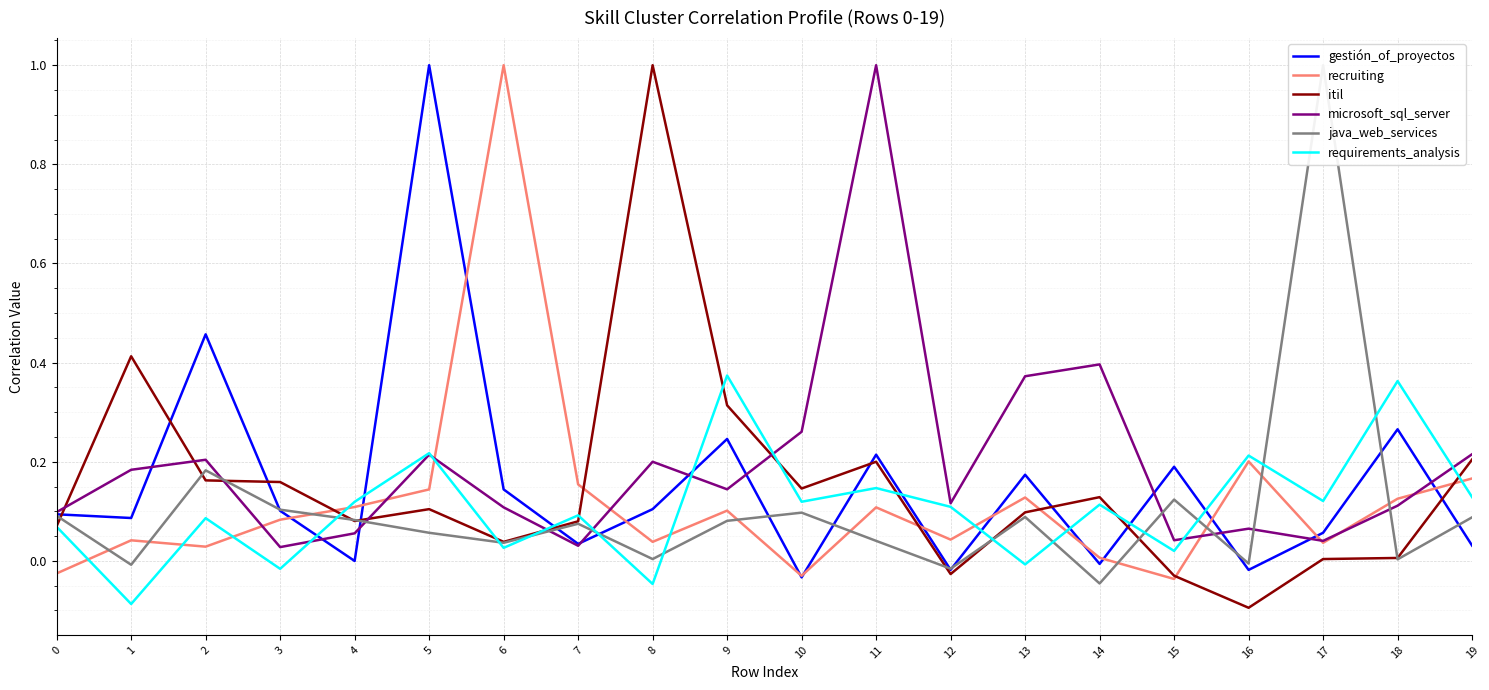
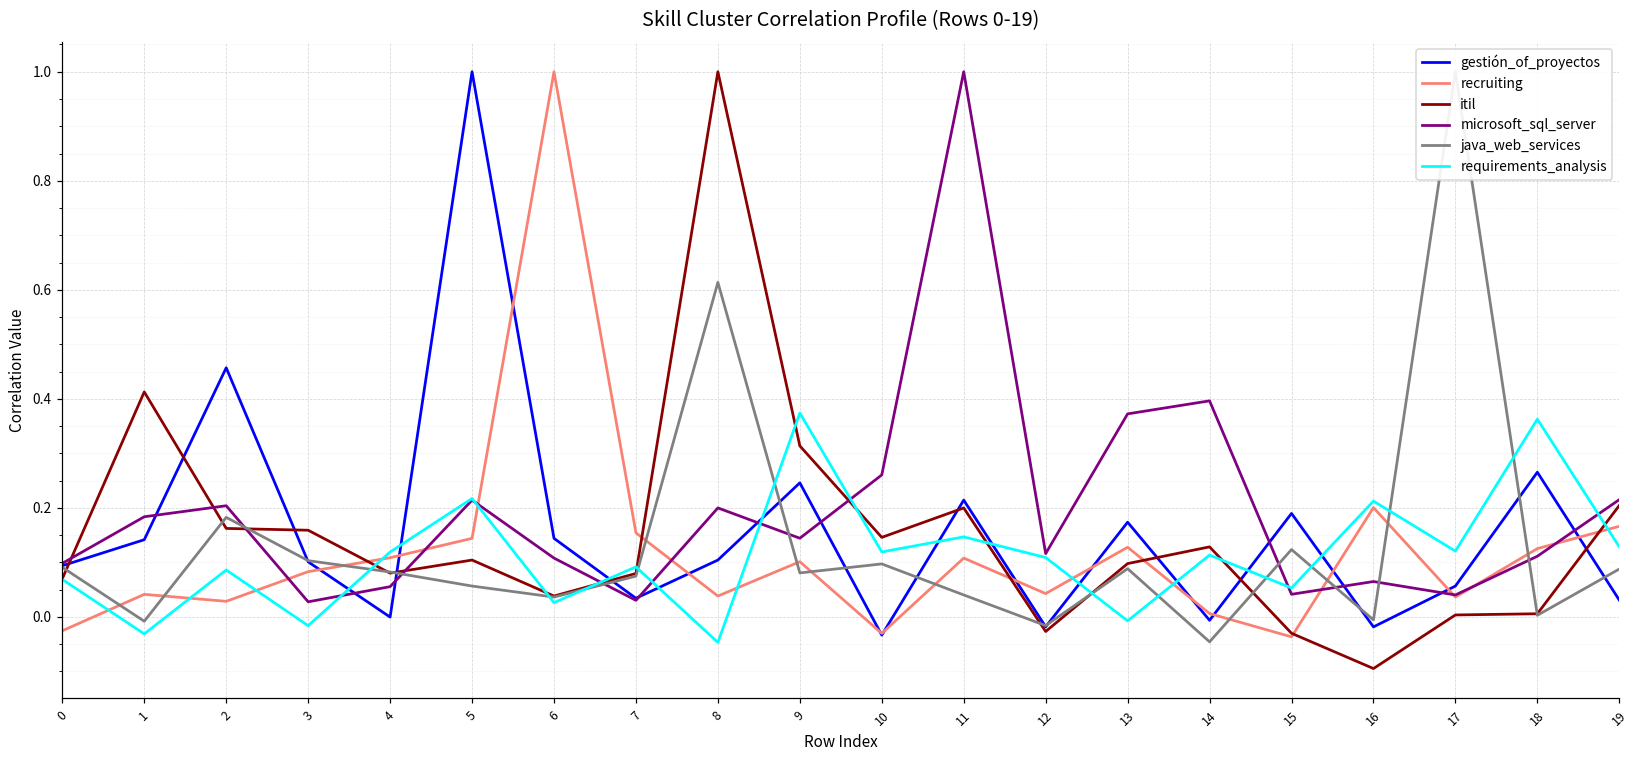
gestión_of_proyectos, 1: 0.09 -> 0.14
requirements_analysis, 1: -0.09 -> -0.03
java_web_services, 8: 0.00 -> 0.61
requirements_analysis, 15: 0.02 -> 0.05
